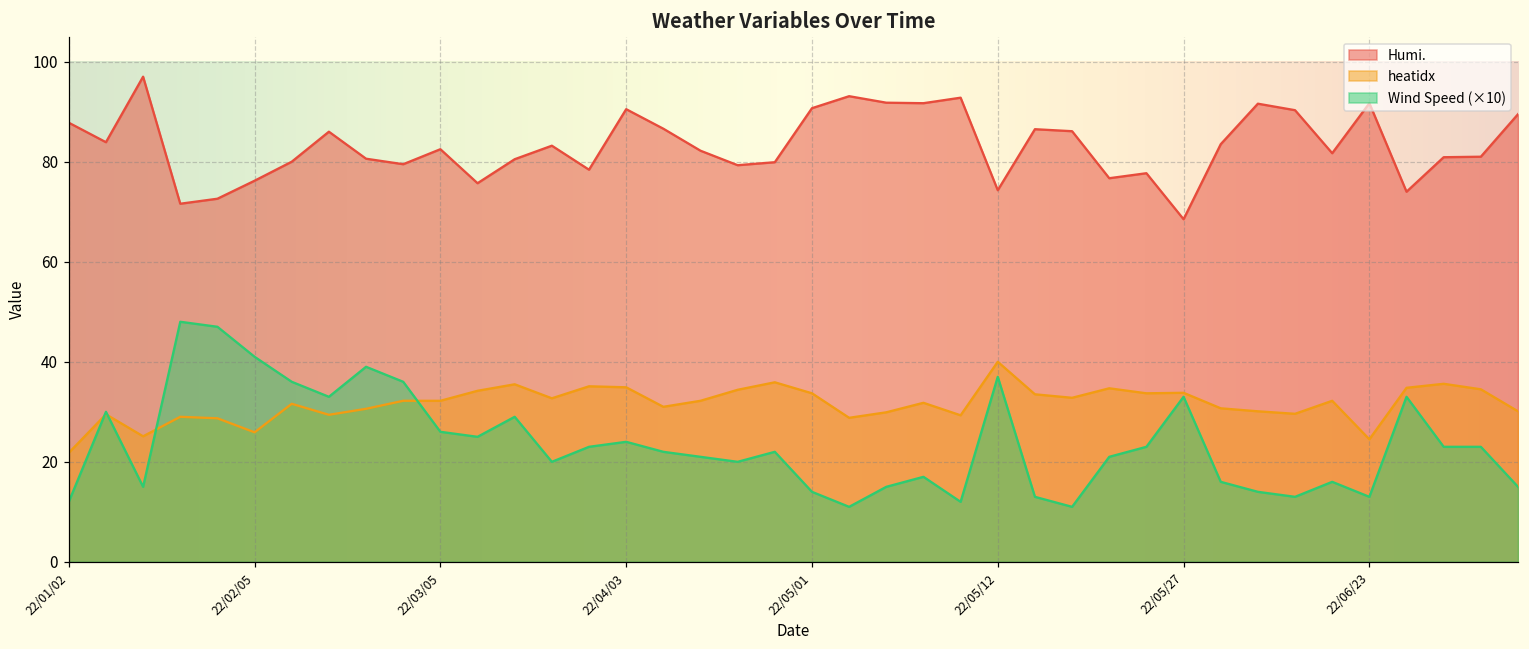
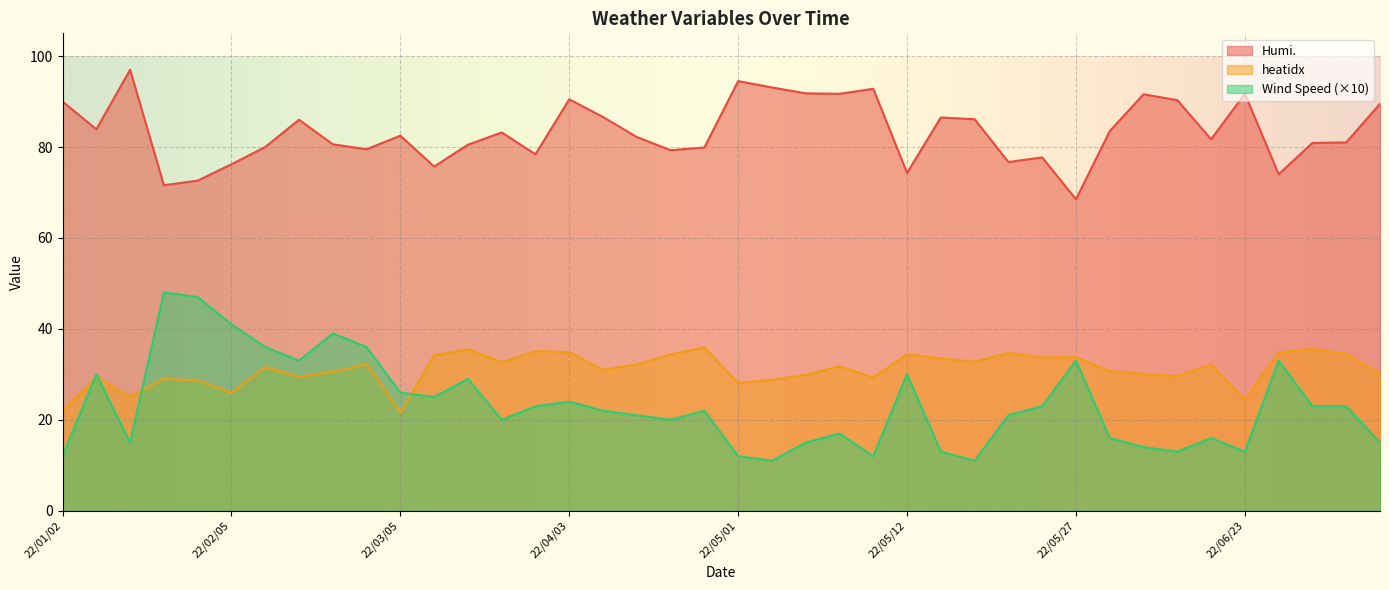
Humi., 22/01/02: 88 -> 90
heatidx, 22/03/05: 32 -> 22
Humi., 22/05/01: 91 -> 95
heatidx, 22/05/01: 34 -> 28
Wind Speed (×10), 22/05/01: 14 -> 12
heatidx, 22/05/12: 40 -> 34
Wind Speed (×10), 22/05/12: 37 -> 30
